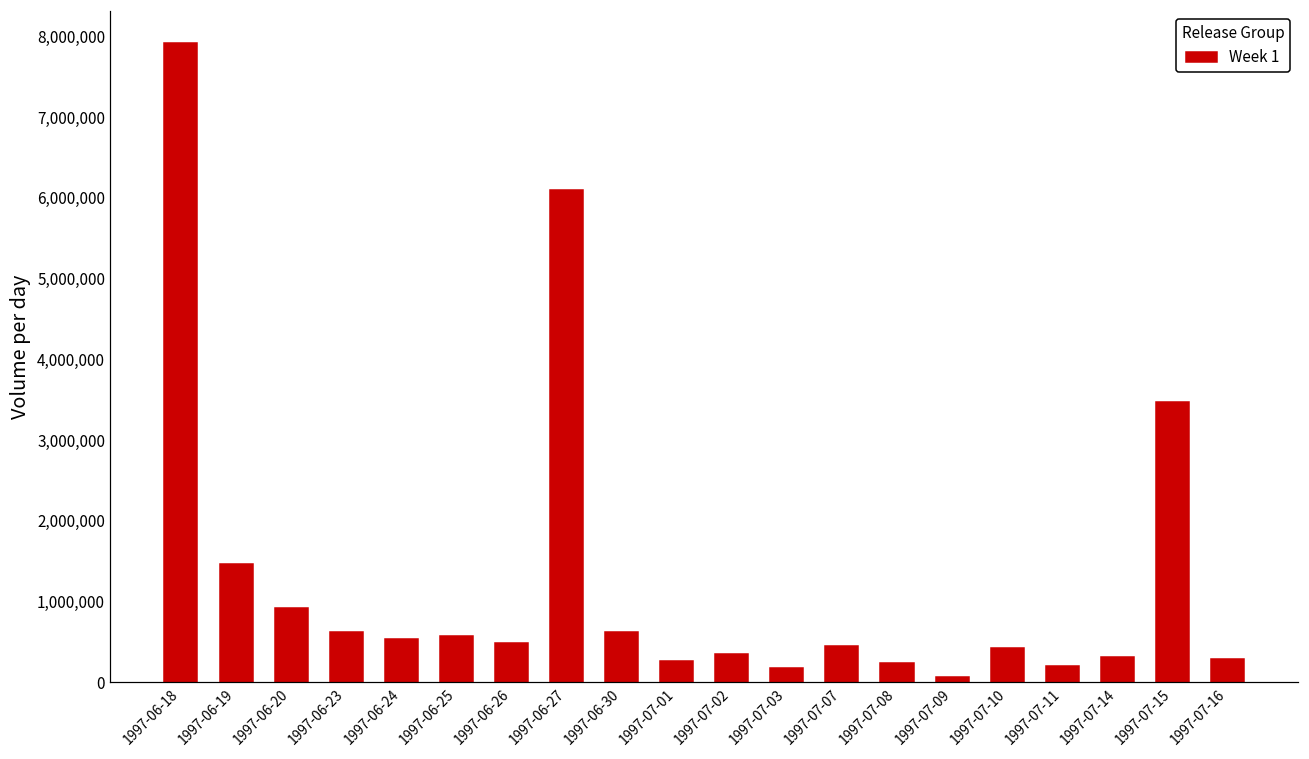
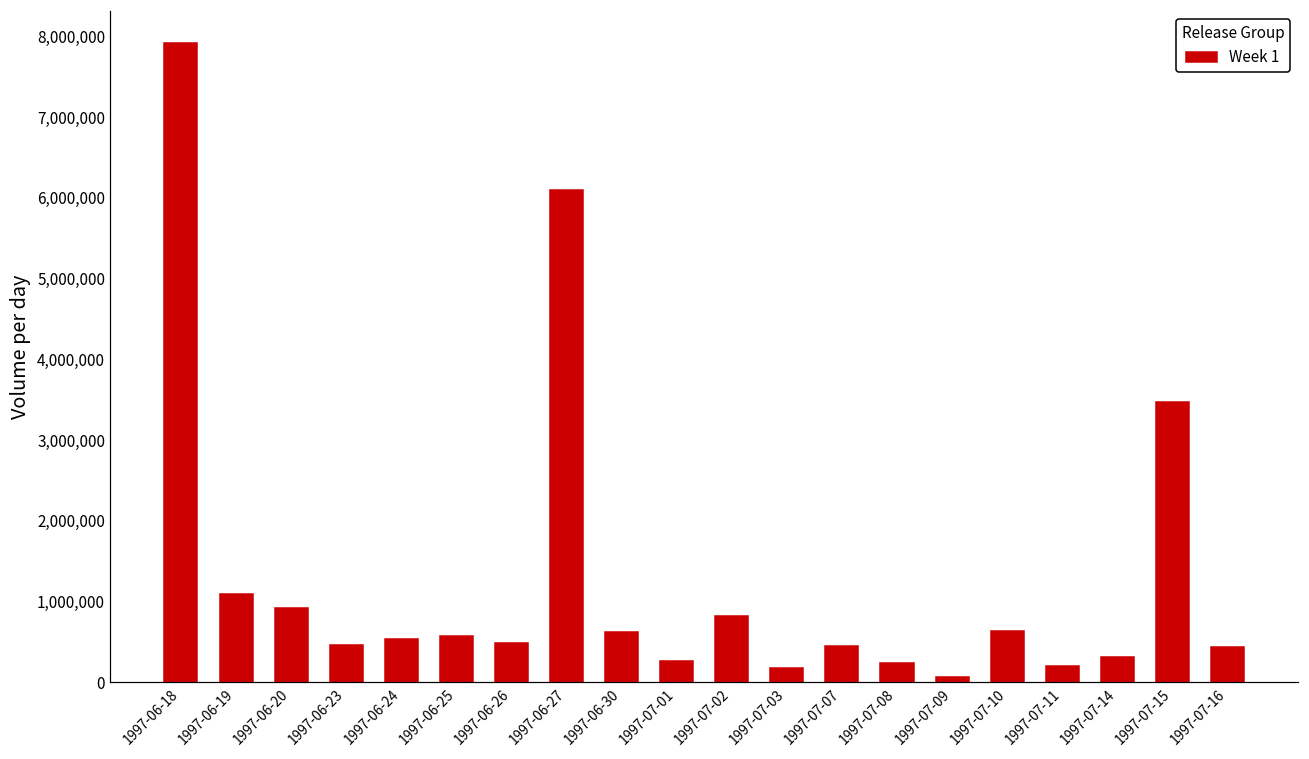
1997-06-19: 1,500,000 -> 1,100,000
1997-06-23: 600,000 -> 500,000
1997-07-02: 400,000 -> 800,000
1997-07-10: 400,000 -> 600,000
1997-07-16: 300,000 -> 400,000
